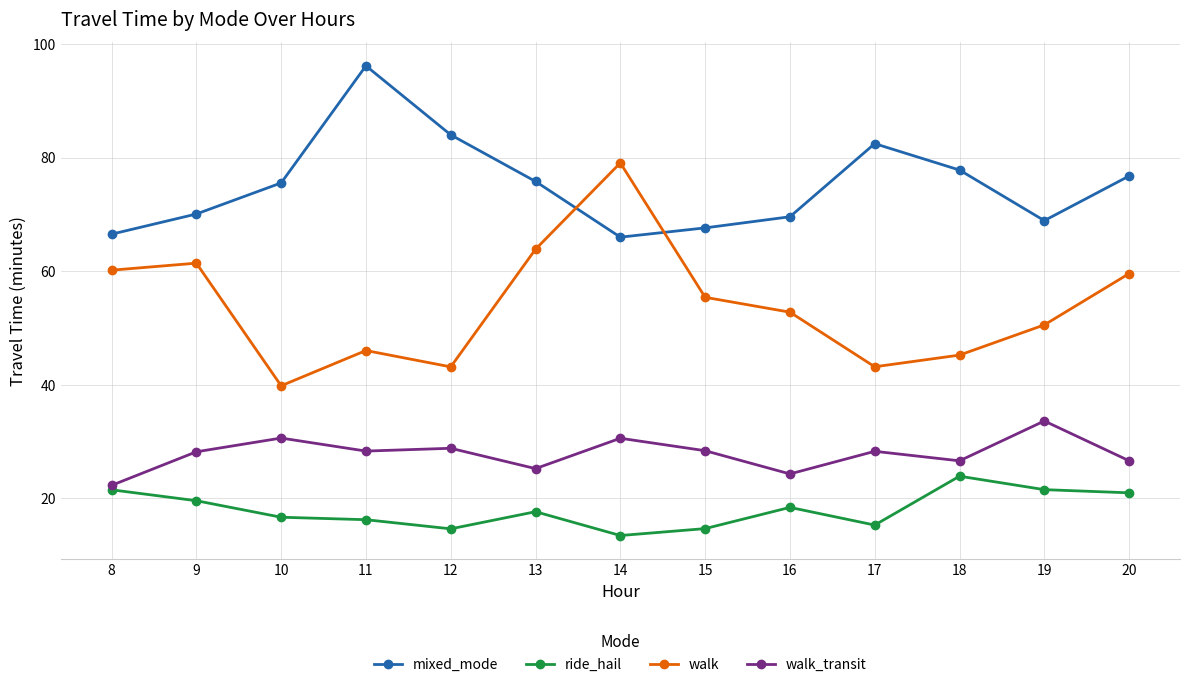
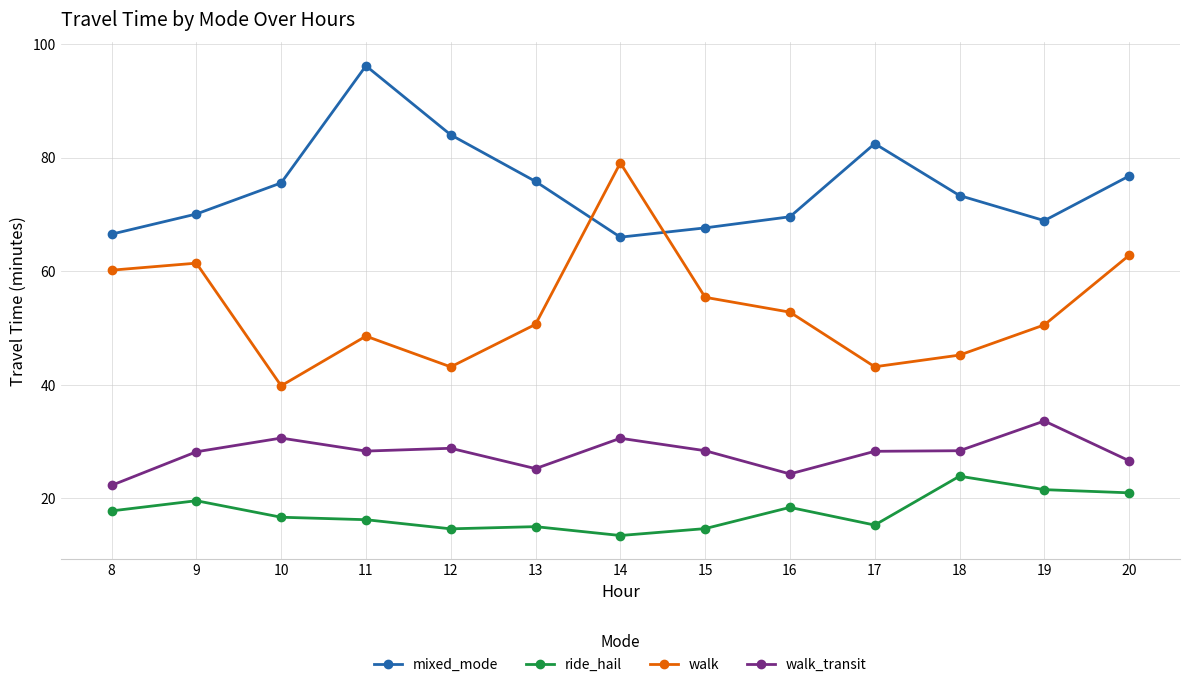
ride_hail, 8: 22 -> 18
walk, 11: 46 -> 49
ride_hail, 13: 18 -> 15
walk, 13: 64 -> 51
mixed_mode, 18: 78 -> 73
walk_transit, 18: 27 -> 28
walk, 20: 60 -> 63
